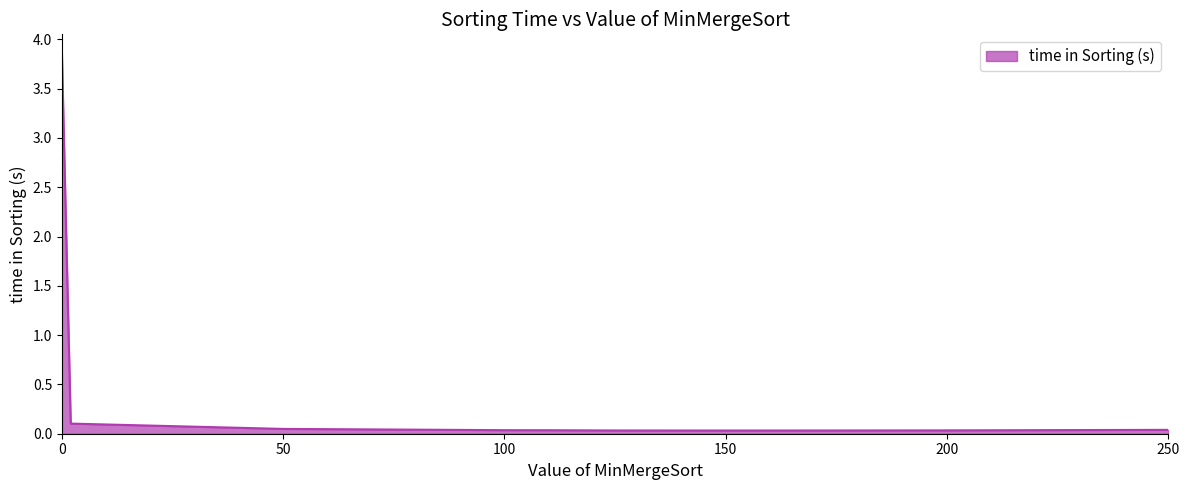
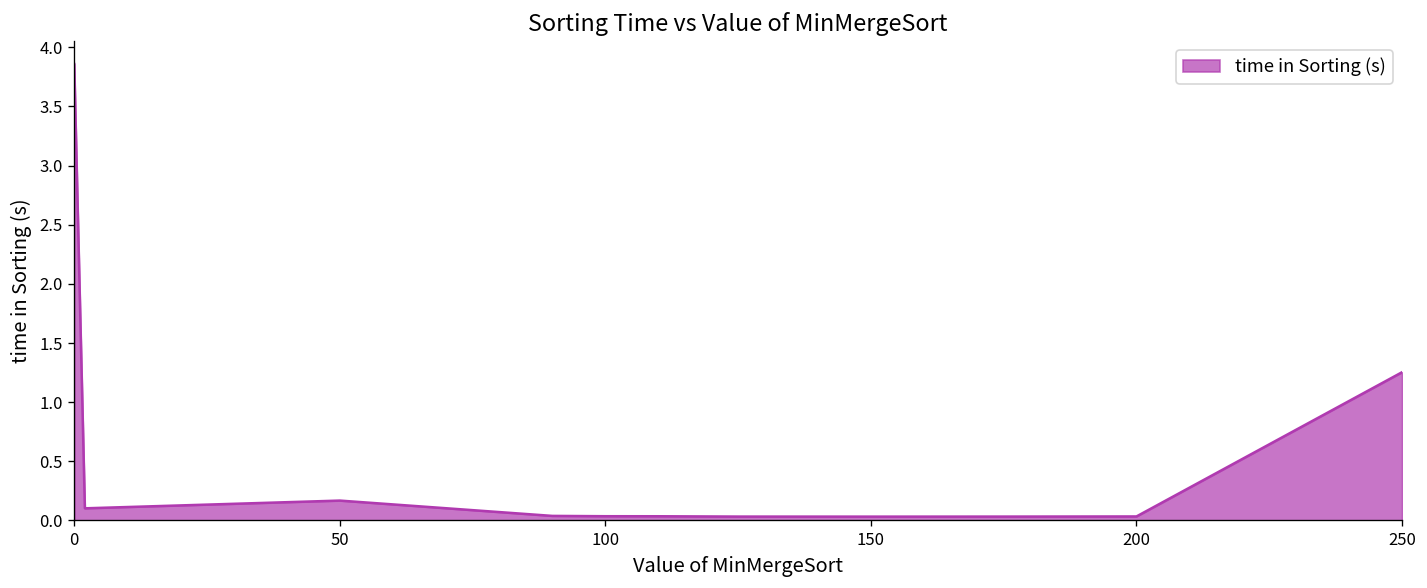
50: 0.0 -> 0.2
250: 0.0 -> 1.3
